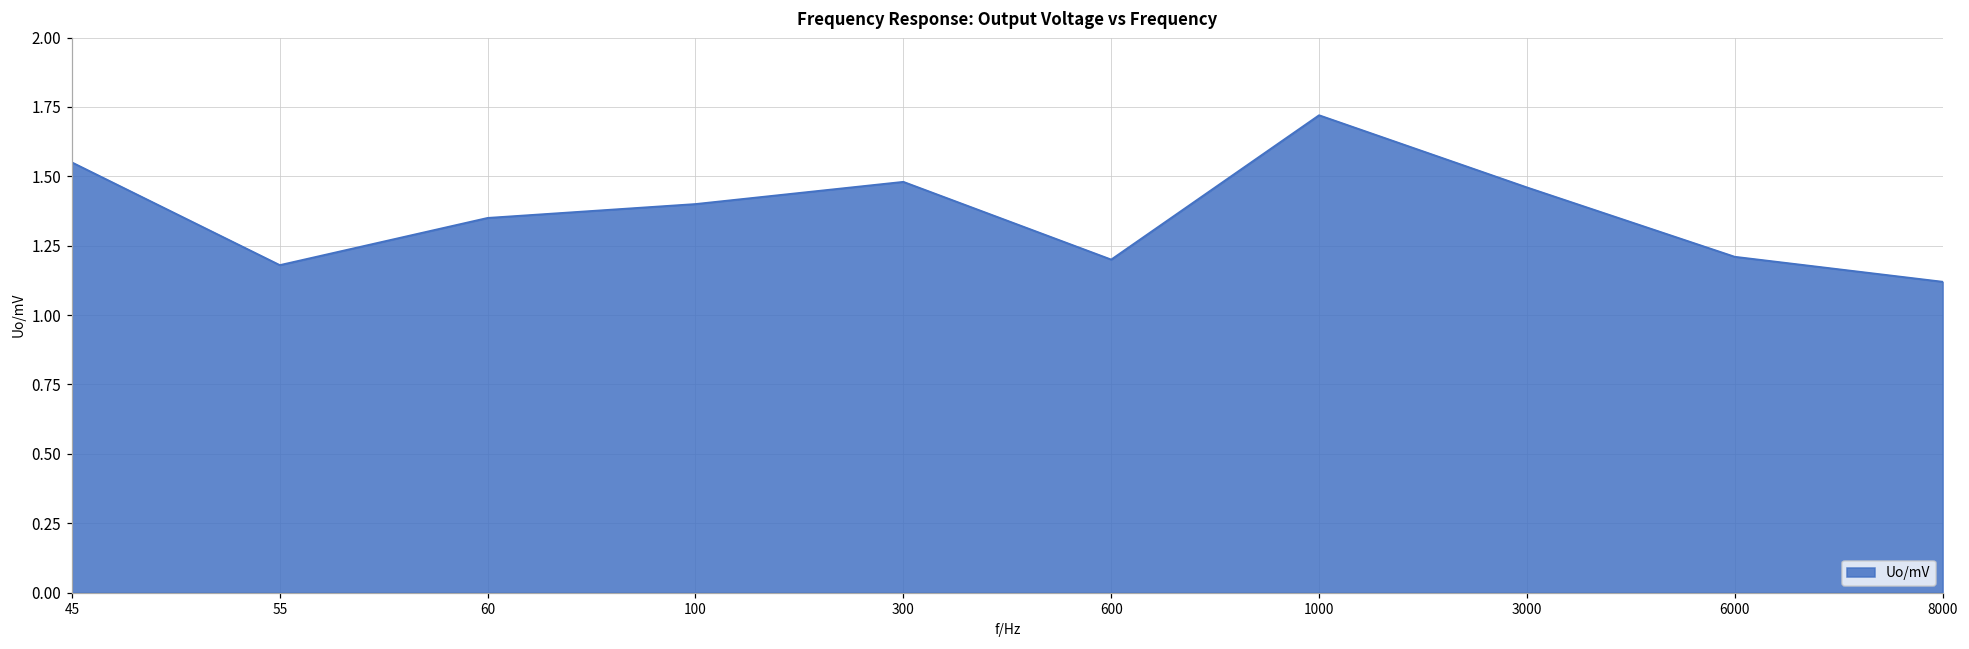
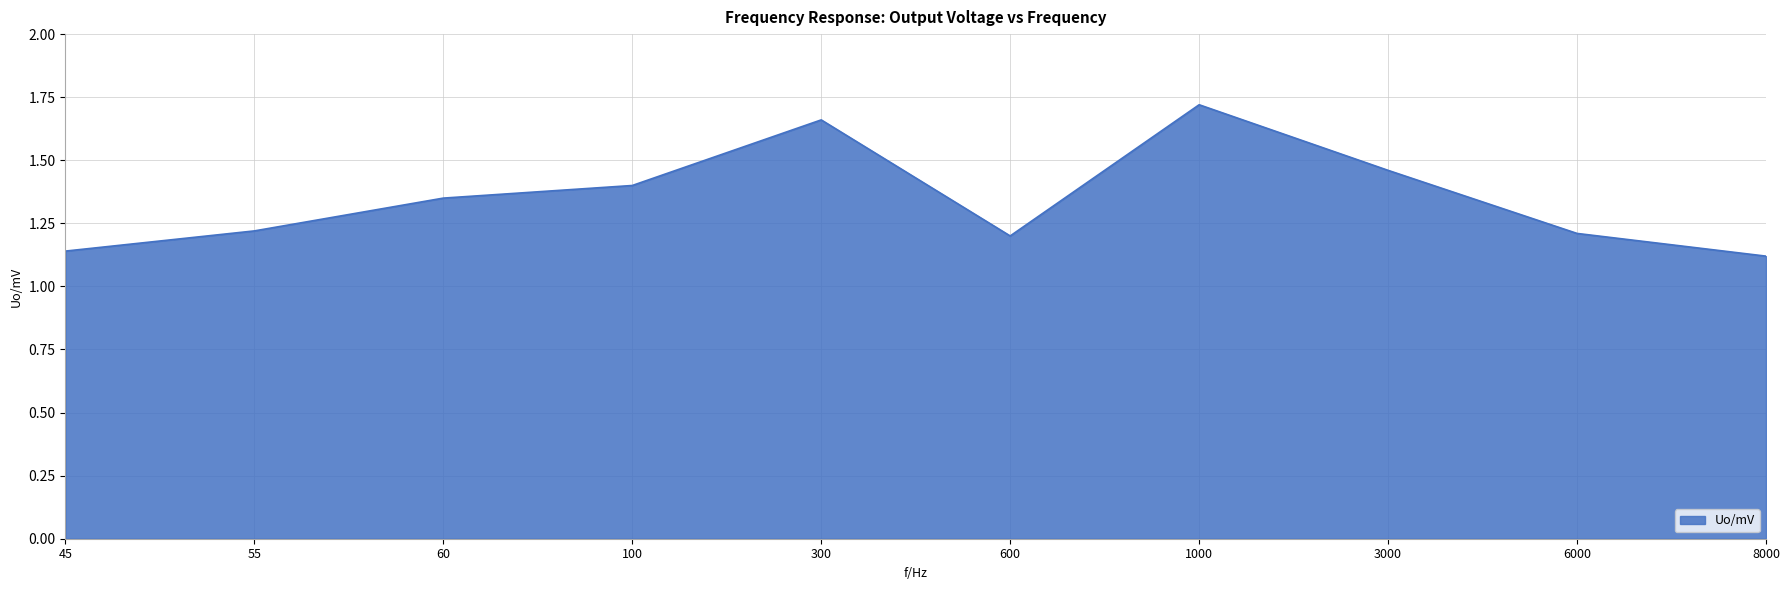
45: 1.55 -> 1.14
55: 1.18 -> 1.22
300: 1.48 -> 1.66
